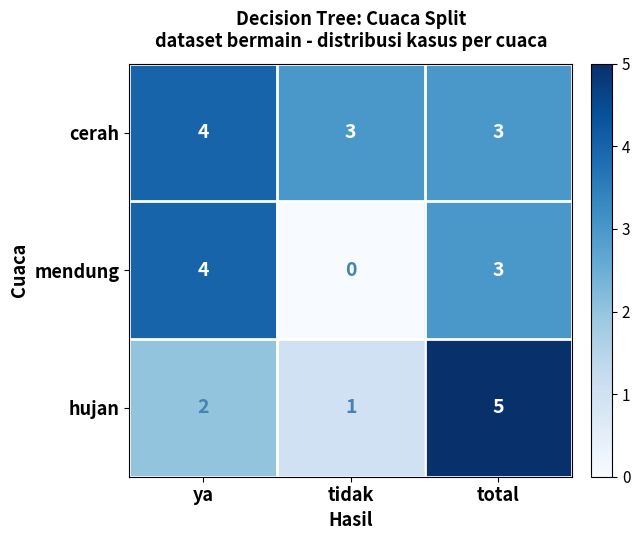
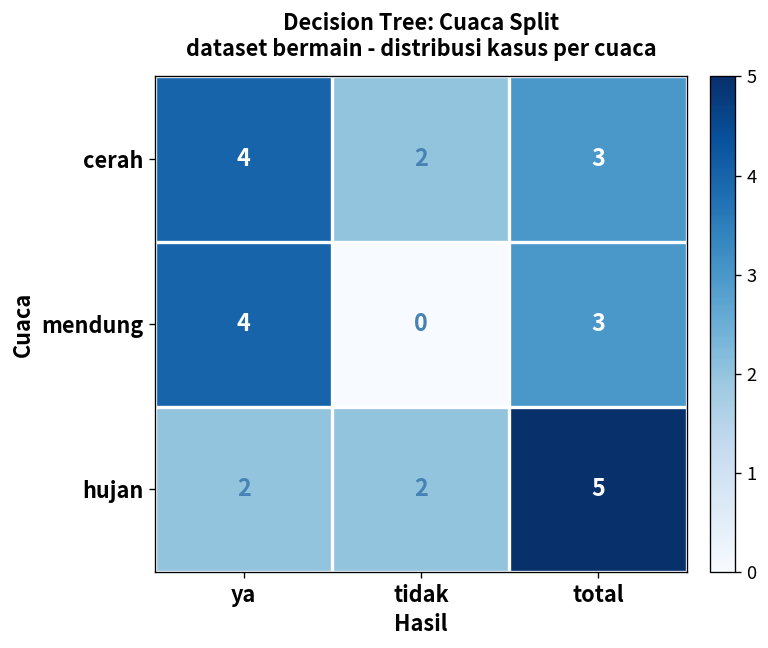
cerah, tidak: 3 -> 2
hujan, tidak: 1 -> 2
